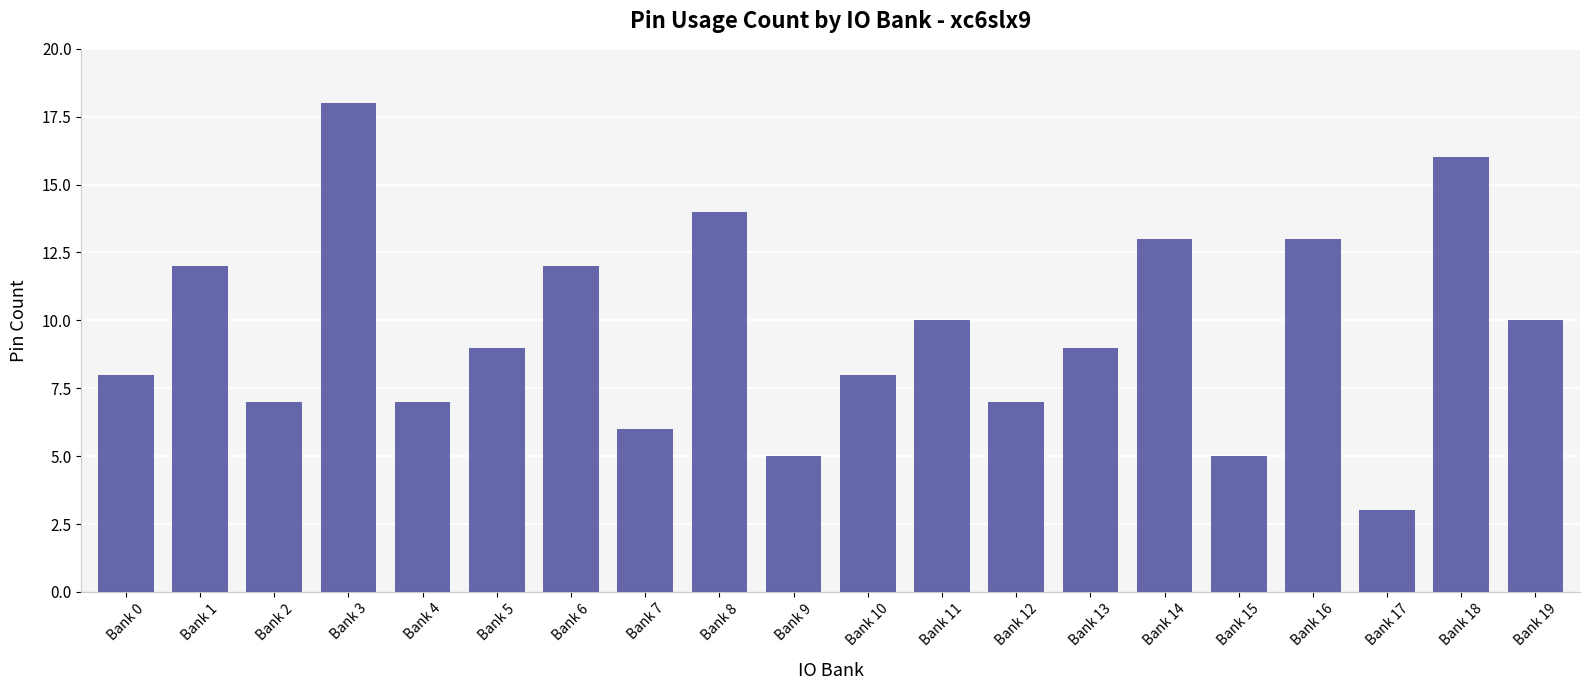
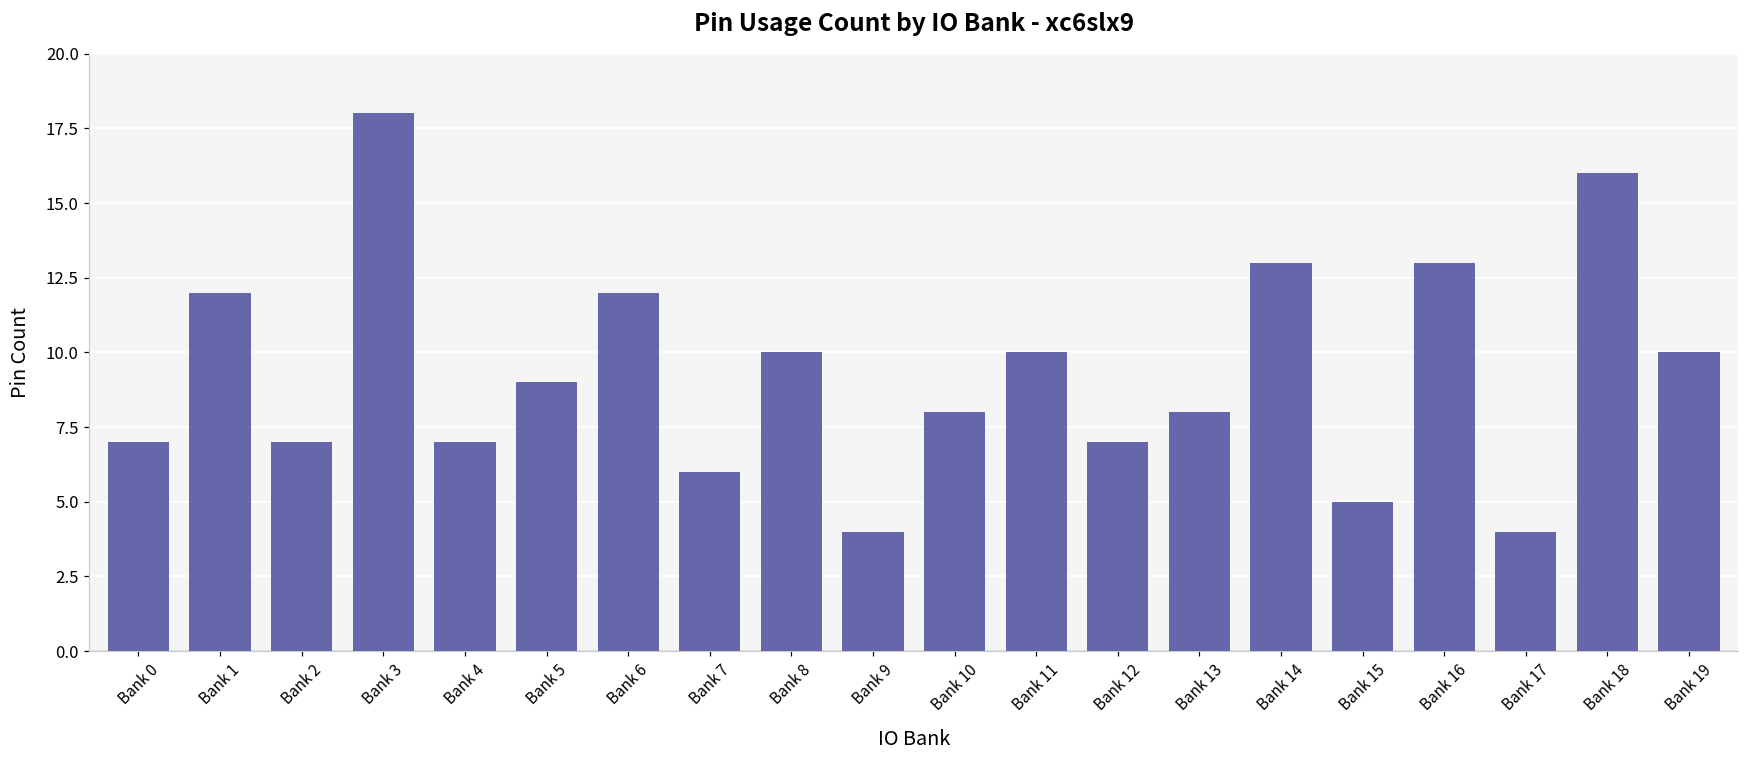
Bank 0: 8 -> 7
Bank 8: 14 -> 10
Bank 9: 5 -> 4
Bank 13: 9 -> 8
Bank 17: 3 -> 4
